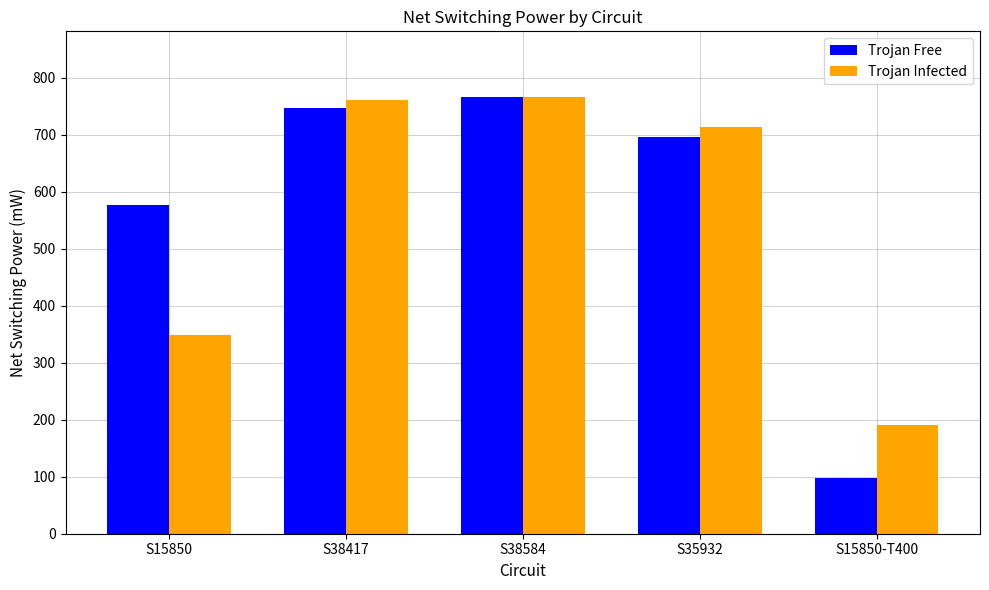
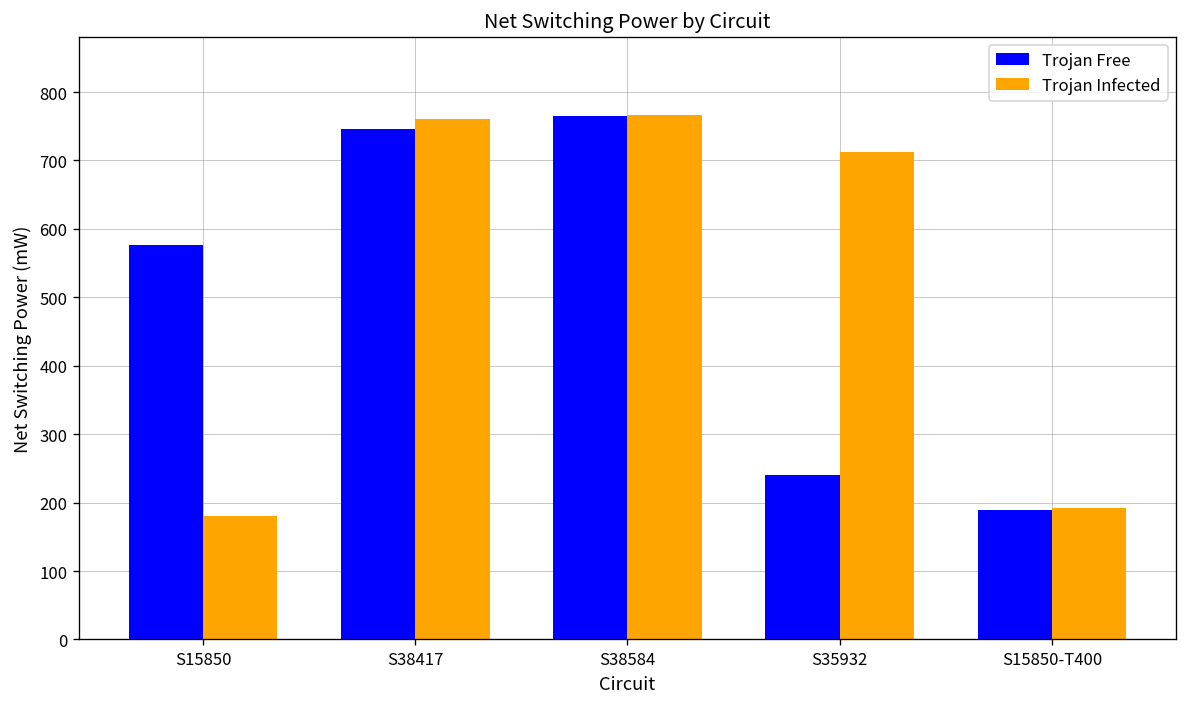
Trojan Infected, S15850: 350 -> 180
Trojan Free, S35932: 700 -> 240
Trojan Free, S15850-T400: 100 -> 190
